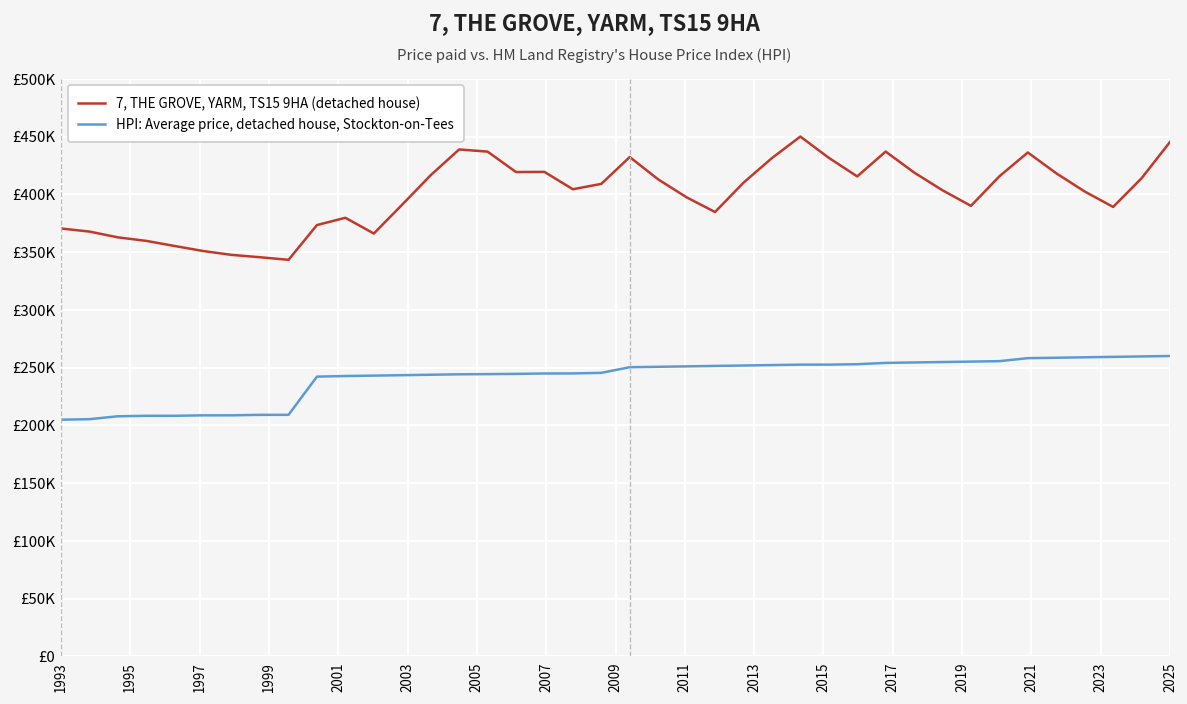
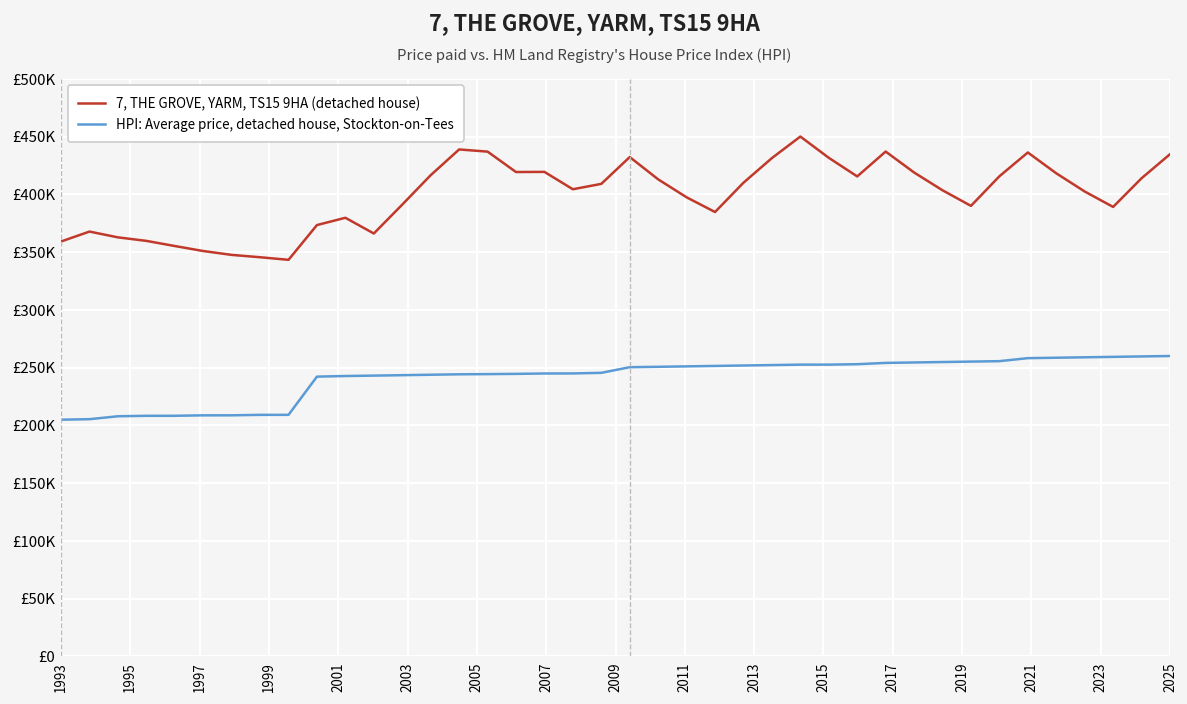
7, THE GROVE, YARM, TS15 9HA (detached house), 1993: £370000 -> £360000
7, THE GROVE, YARM, TS15 9HA (detached house), 2025: £450000 -> £430000
